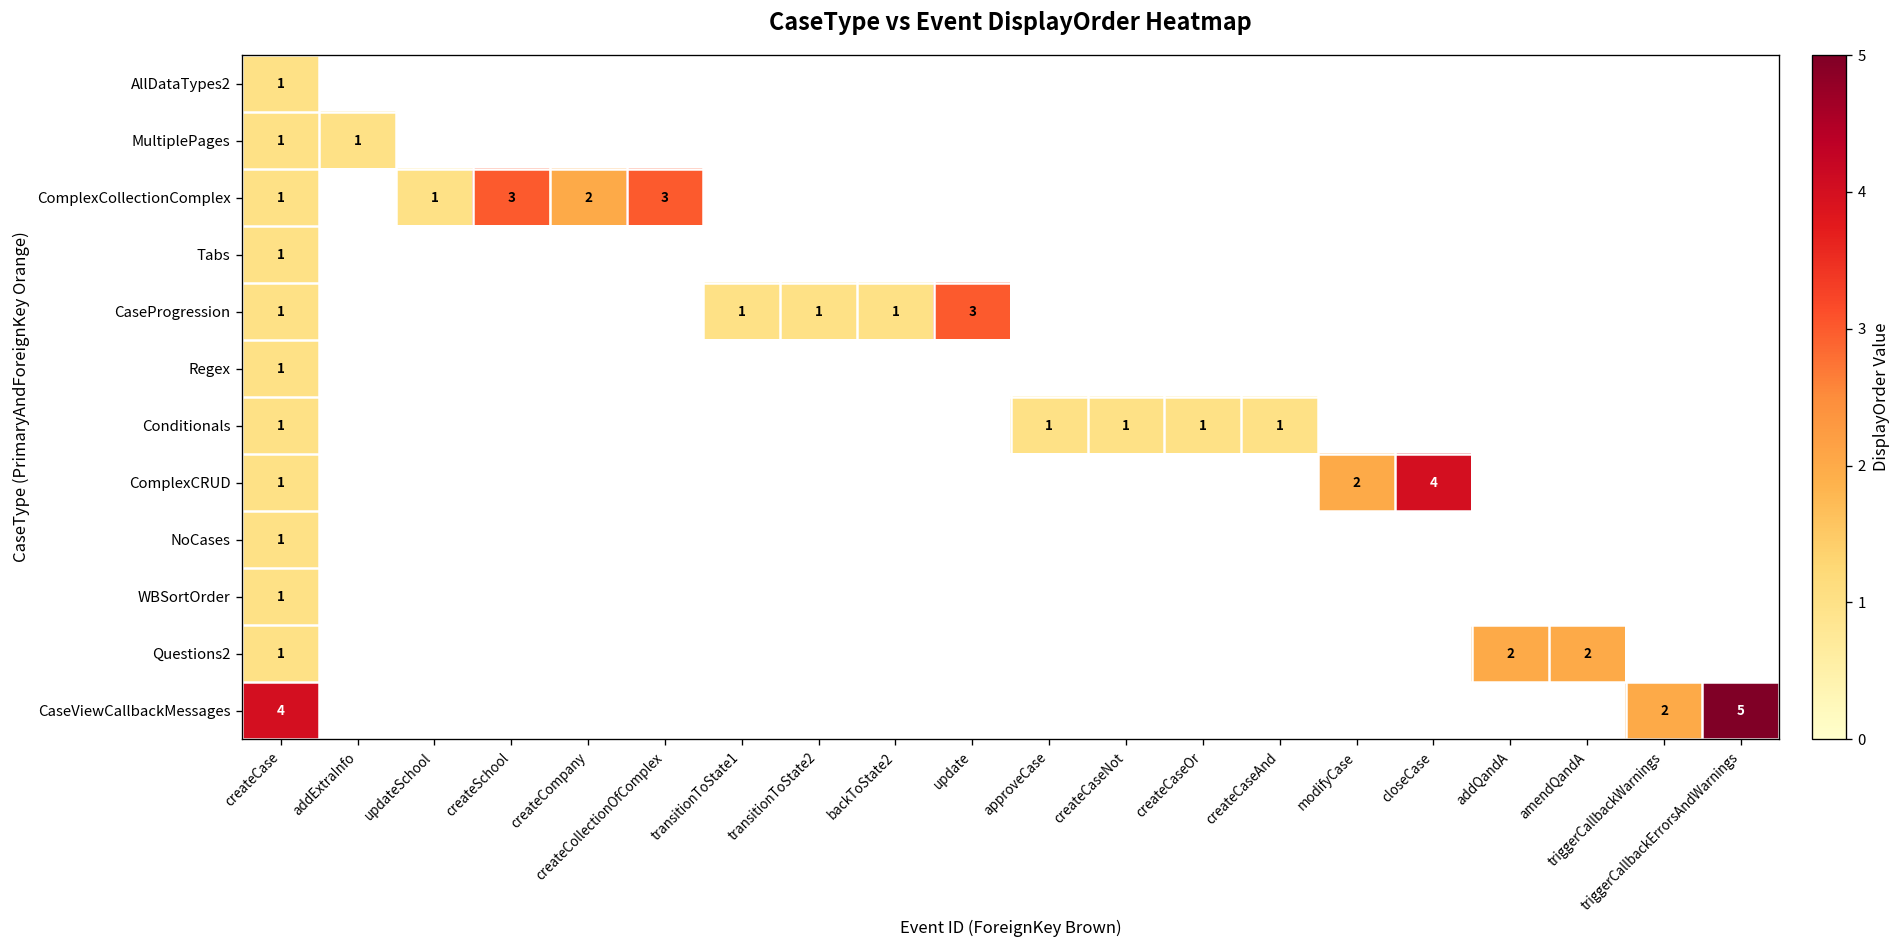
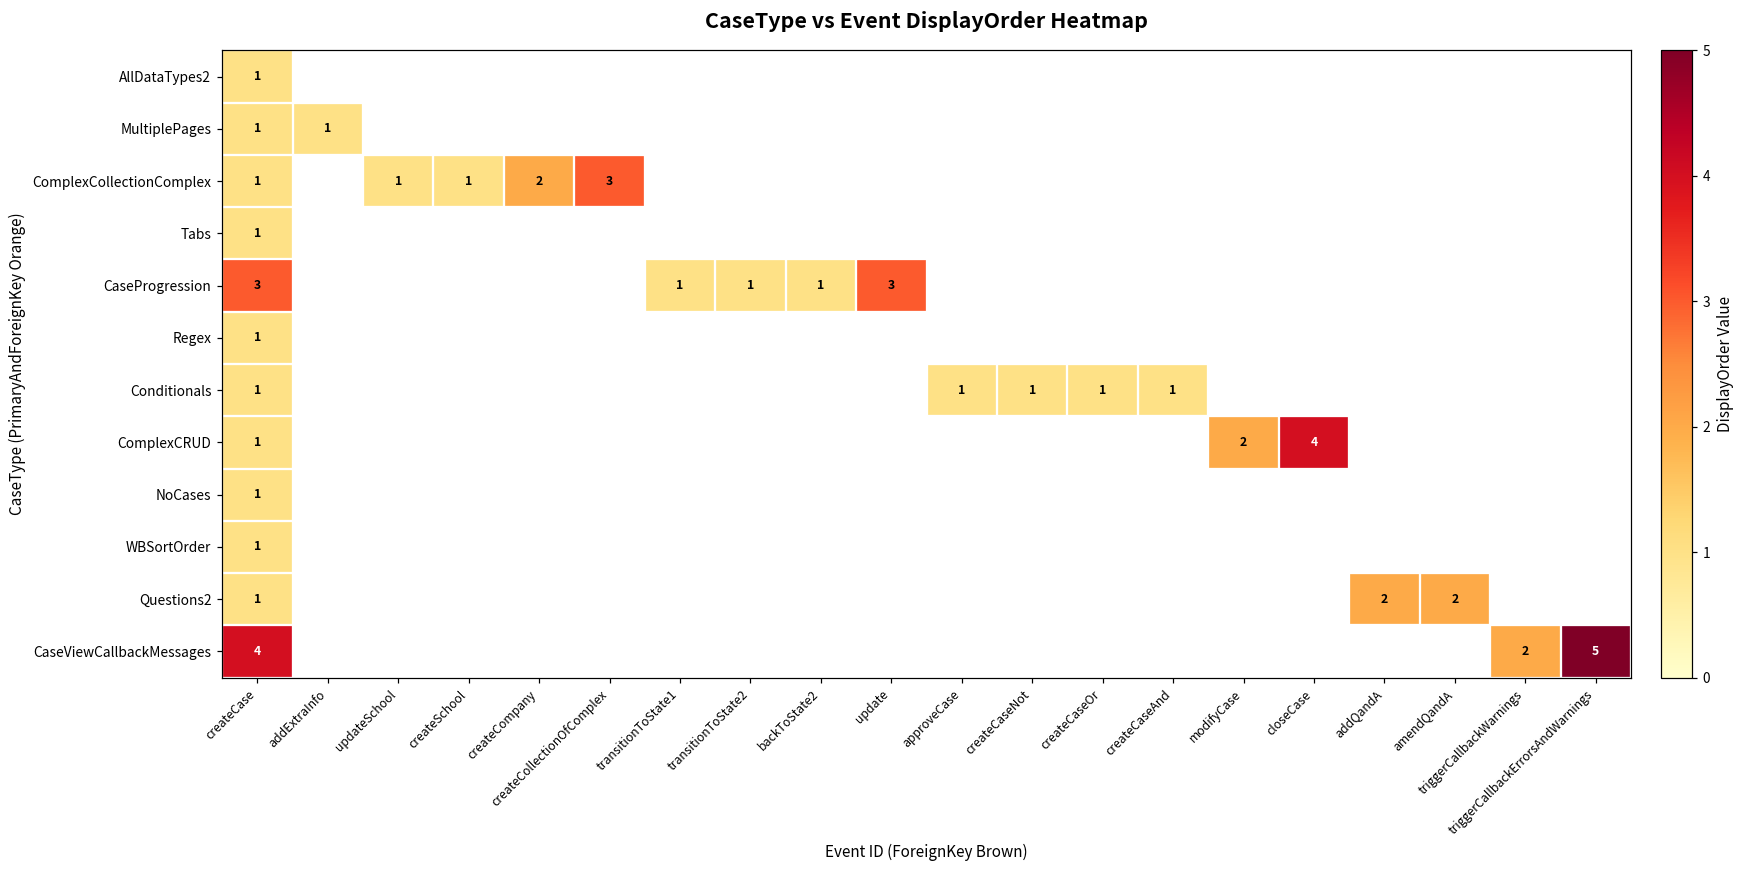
ComplexCollectionComplex, createSchool: 3 -> 1
CaseProgression, createCase: 1 -> 3
